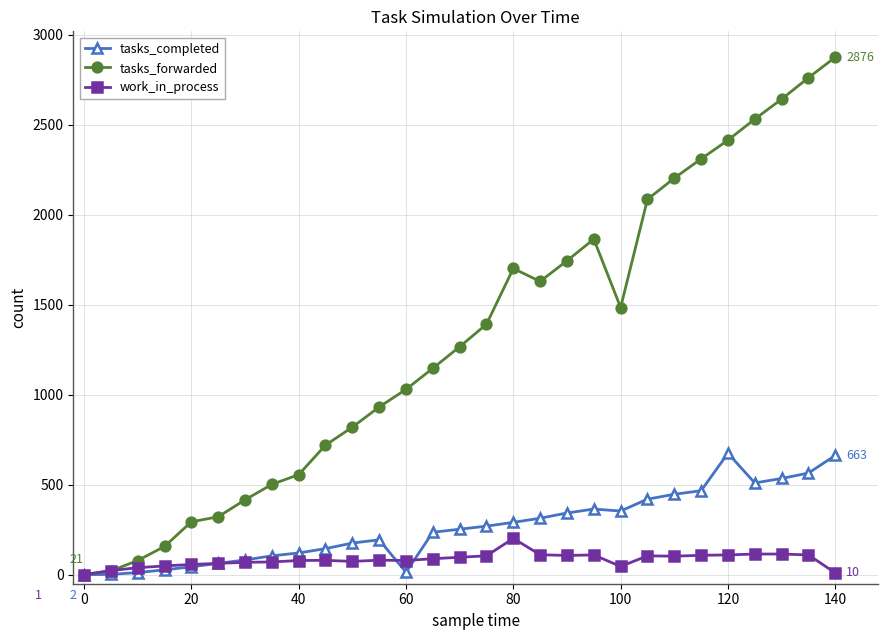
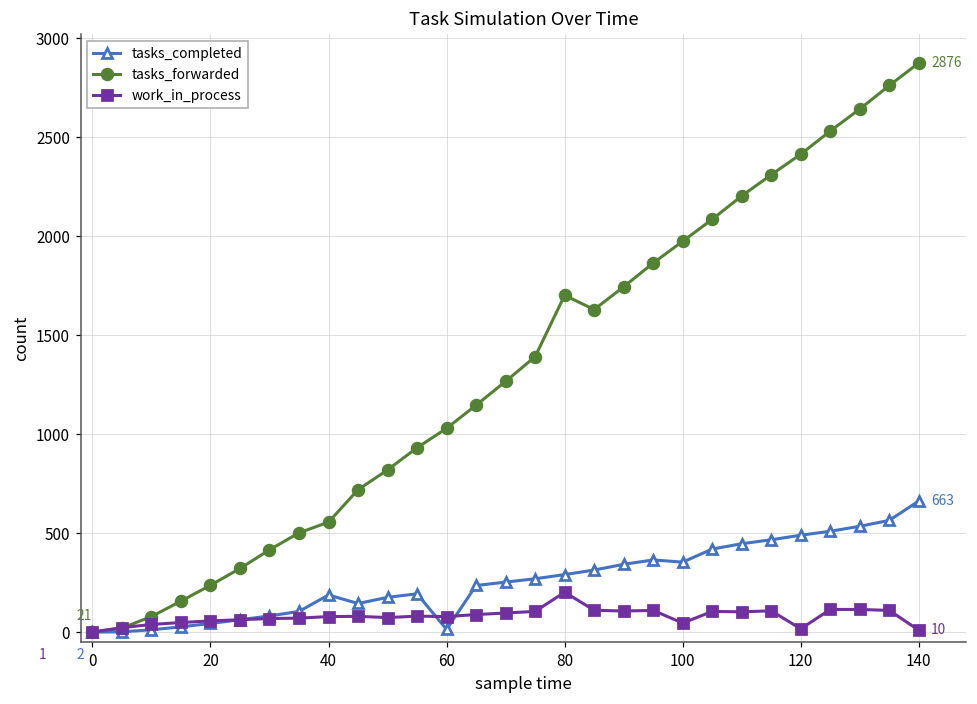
tasks_forwarded, 20: 290 -> 240
tasks_completed, 40: 120 -> 190
tasks_forwarded, 100: 1490 -> 1980
tasks_completed, 120: 680 -> 490
work_in_process, 120: 110 -> 20
